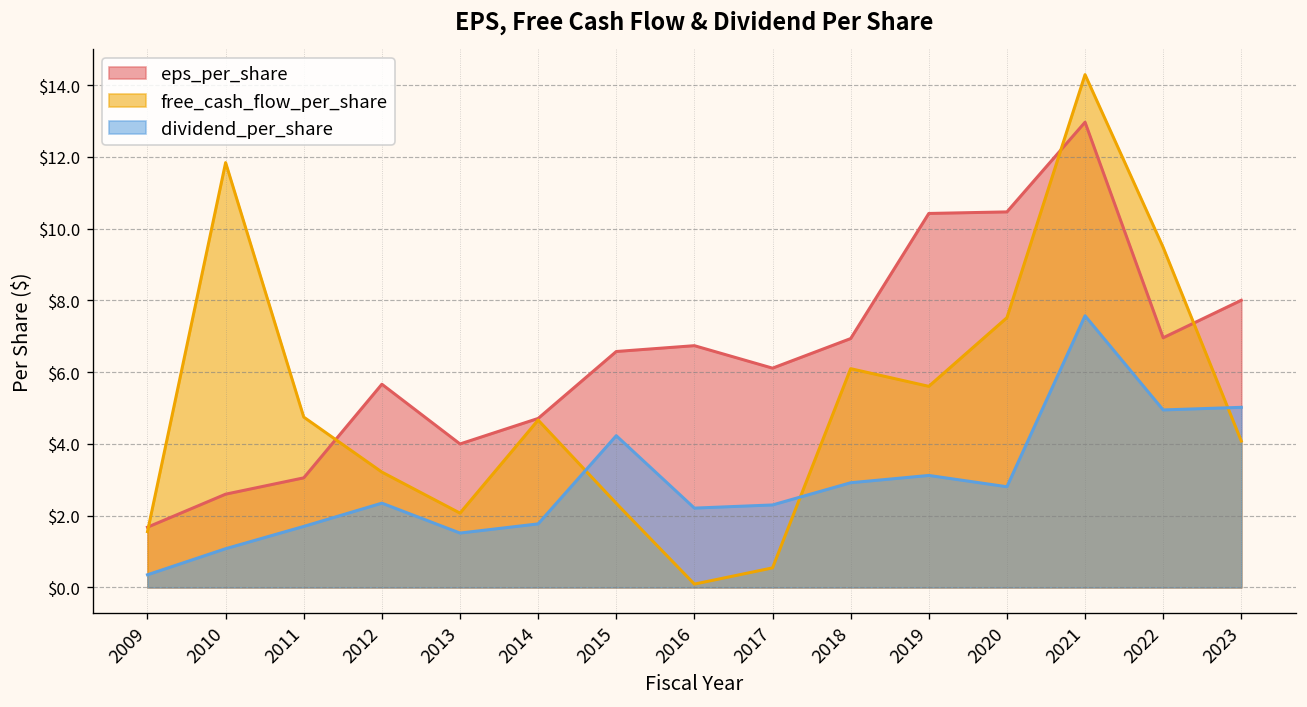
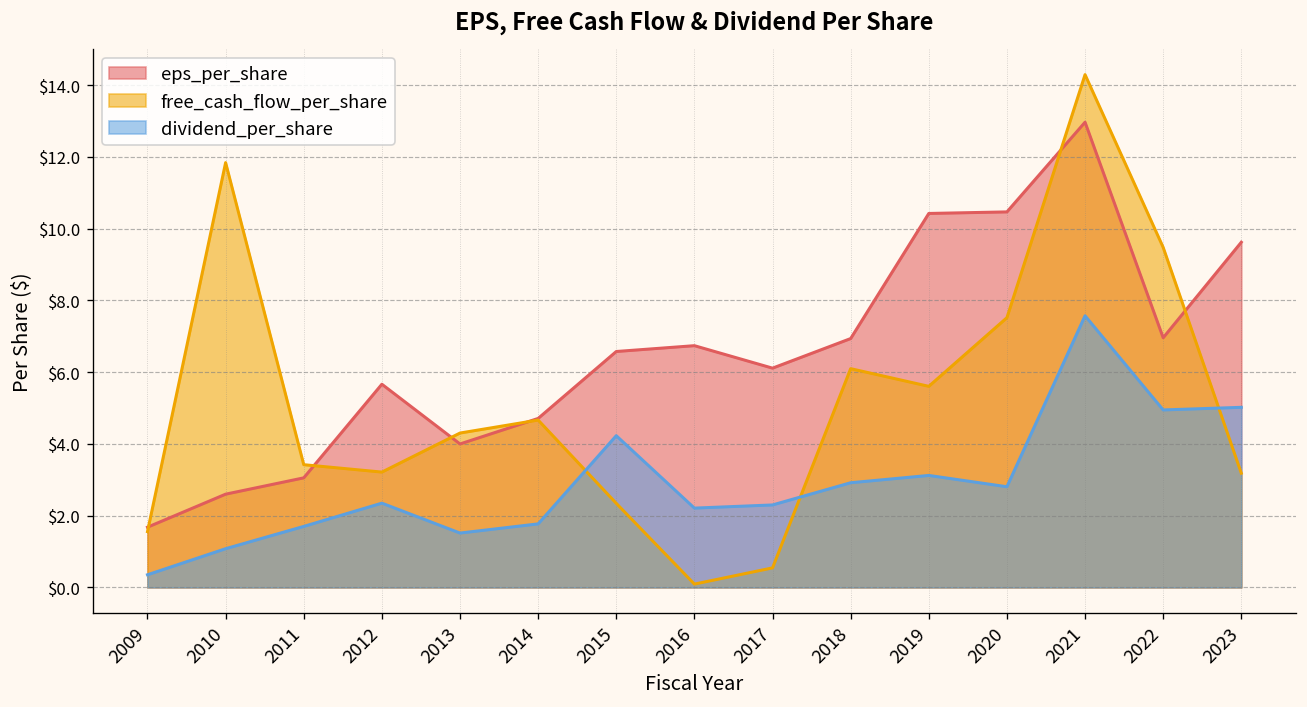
free_cash_flow_per_share, 2011: $4.7 -> $3.4
free_cash_flow_per_share, 2013: $2.1 -> $4.3
eps_per_share, 2023: $8.0 -> $9.6
free_cash_flow_per_share, 2023: $4.1 -> $3.2
